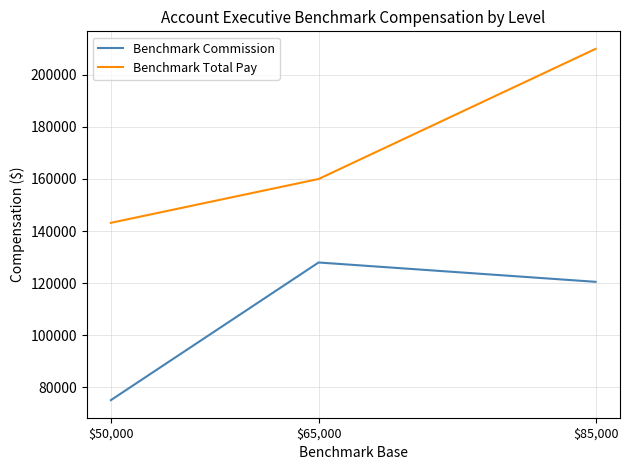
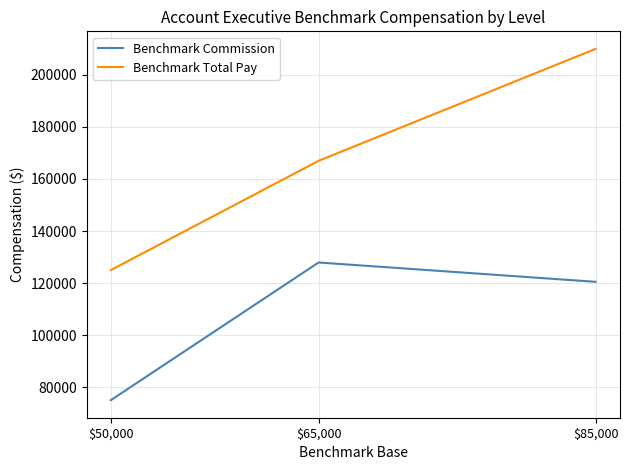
Benchmark Total Pay, $50,000: 143000 -> 125000
Benchmark Total Pay, $65,000: 160000 -> 167000
